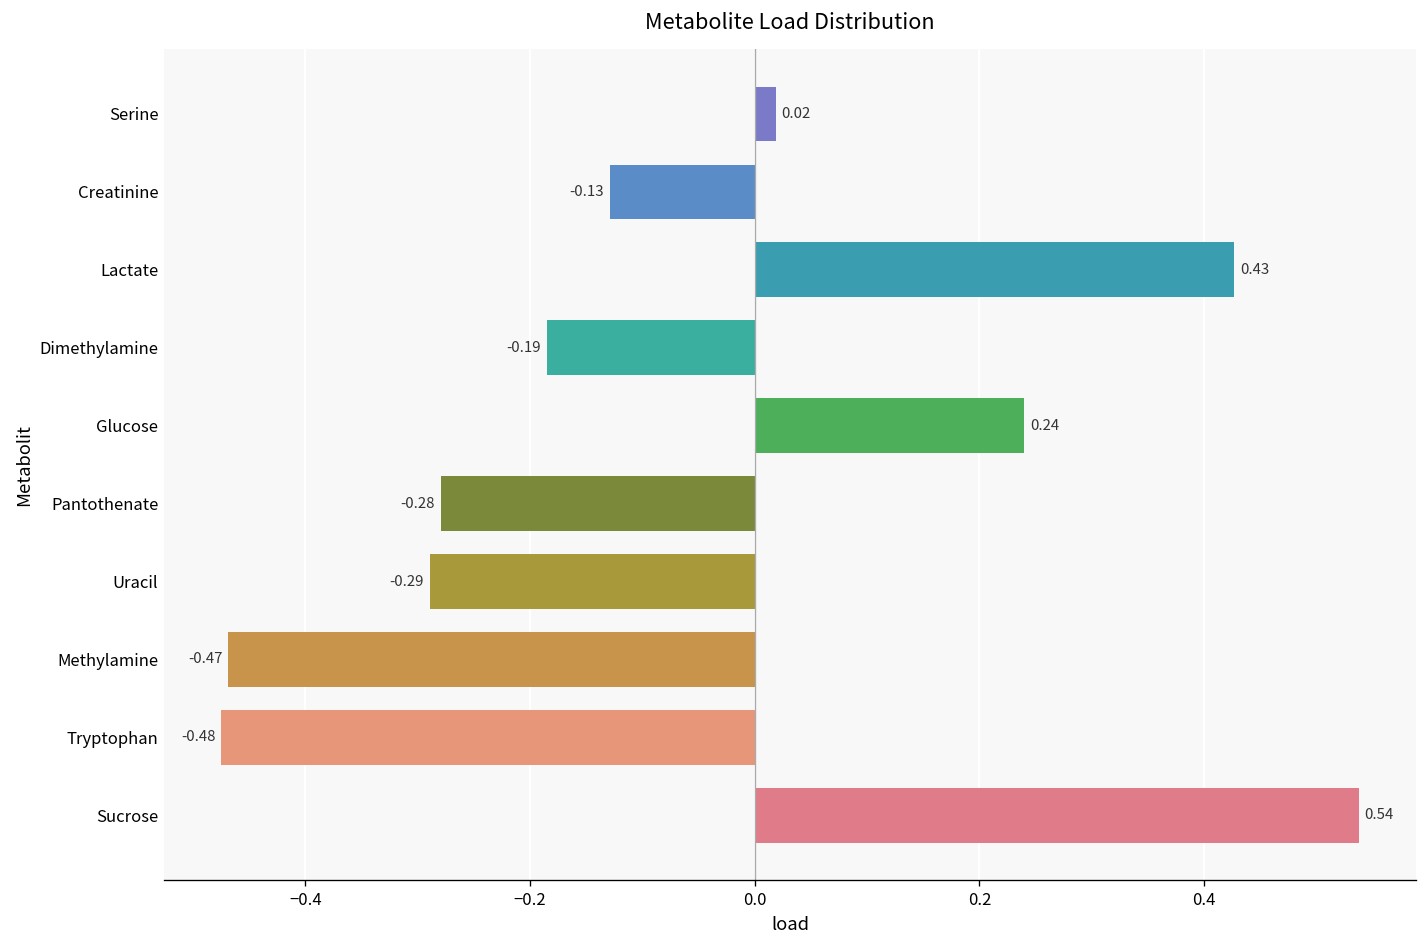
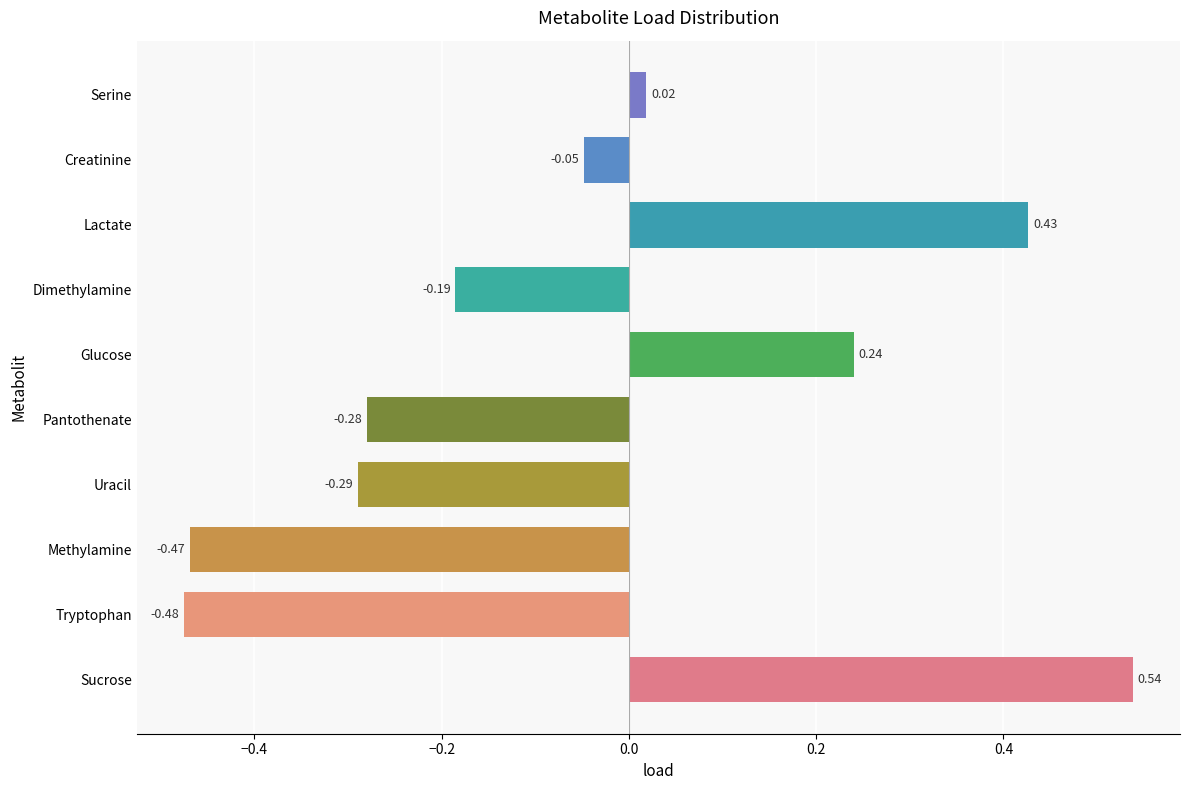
Creatinine: -0.13 -> -0.05
